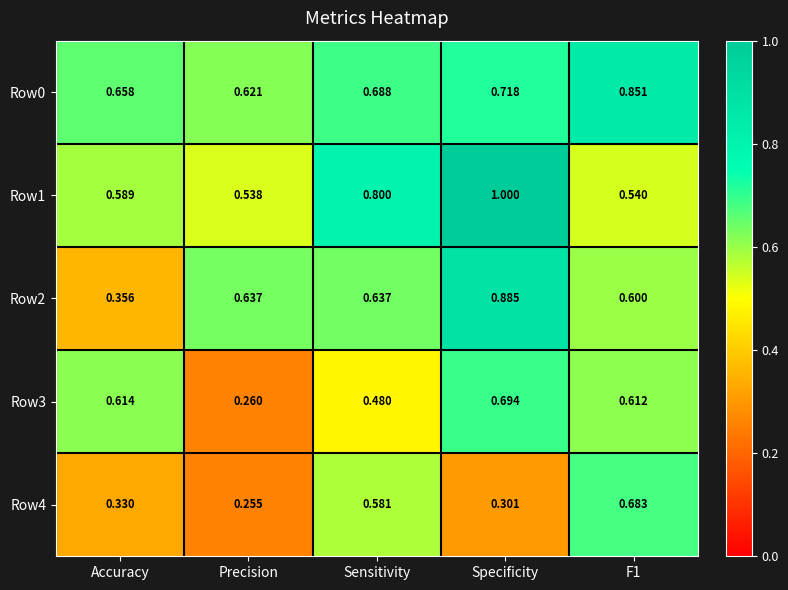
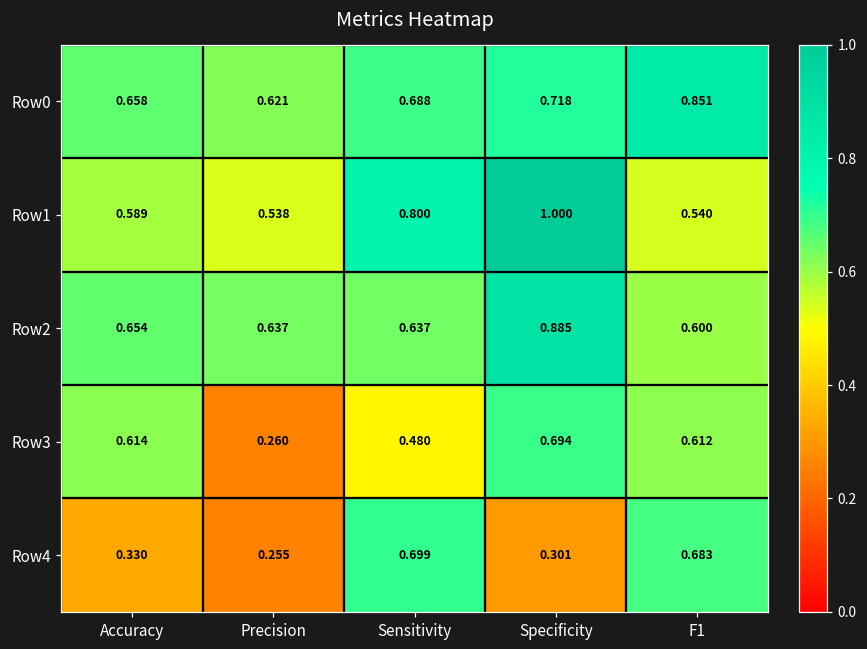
Row2, Accuracy: 0.356 -> 0.654
Row4, Sensitivity: 0.581 -> 0.699
